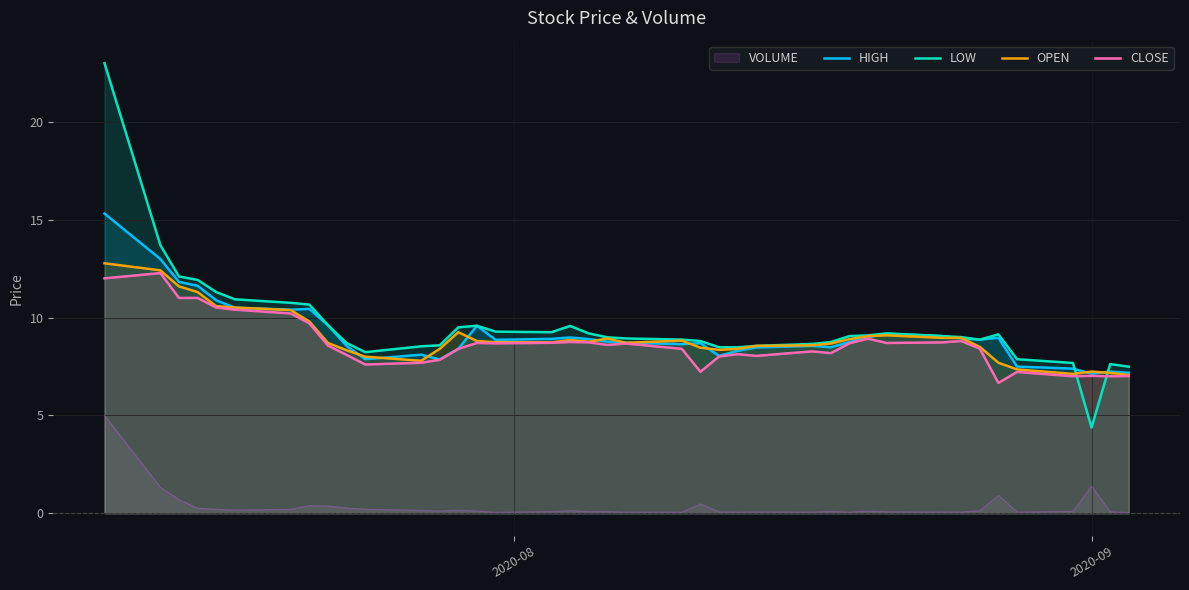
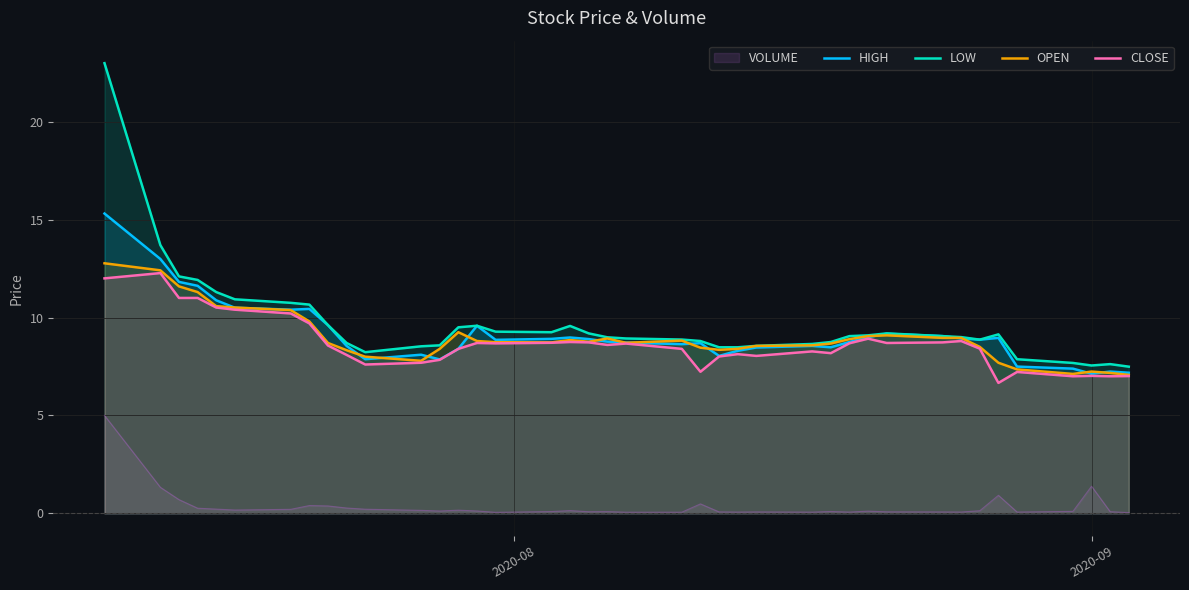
LOW, 2020-09: 4.4 -> 7.6
